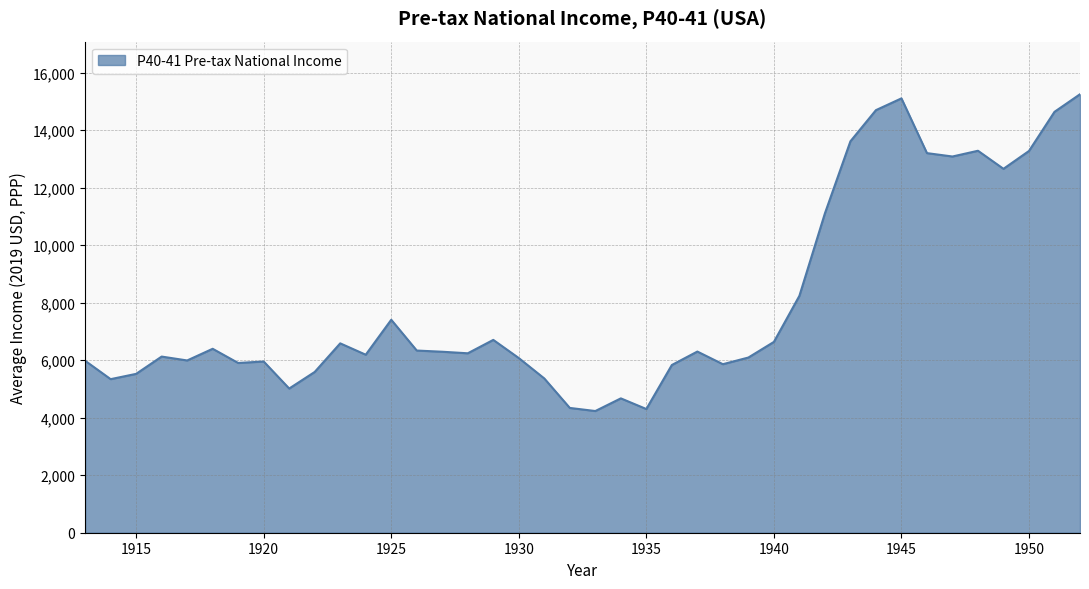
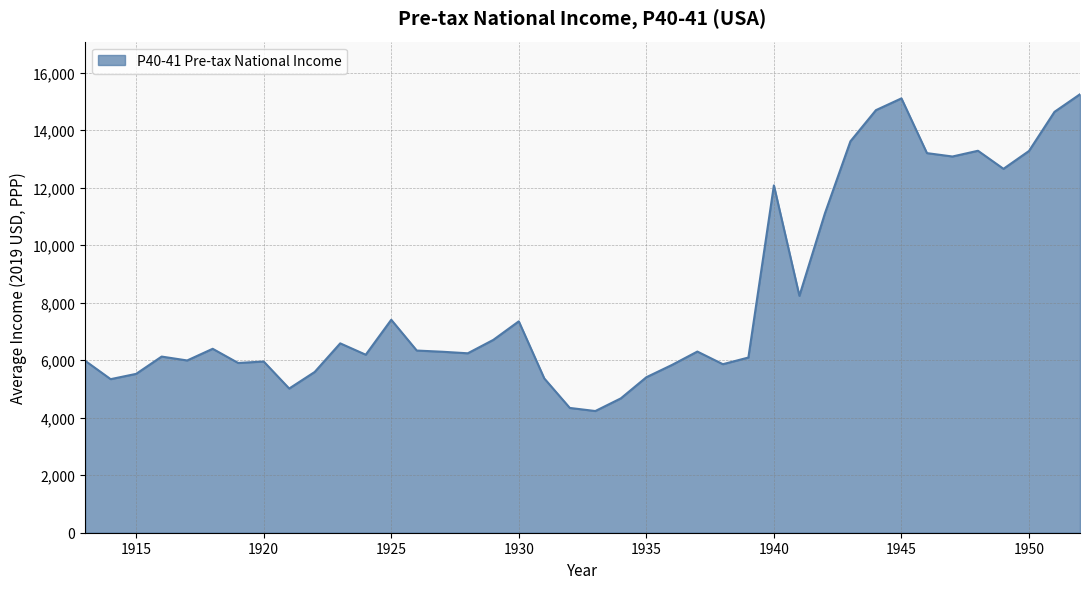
1930: 6,100 -> 7,400
1935: 4,300 -> 5,400
1940: 6,600 -> 12,100
